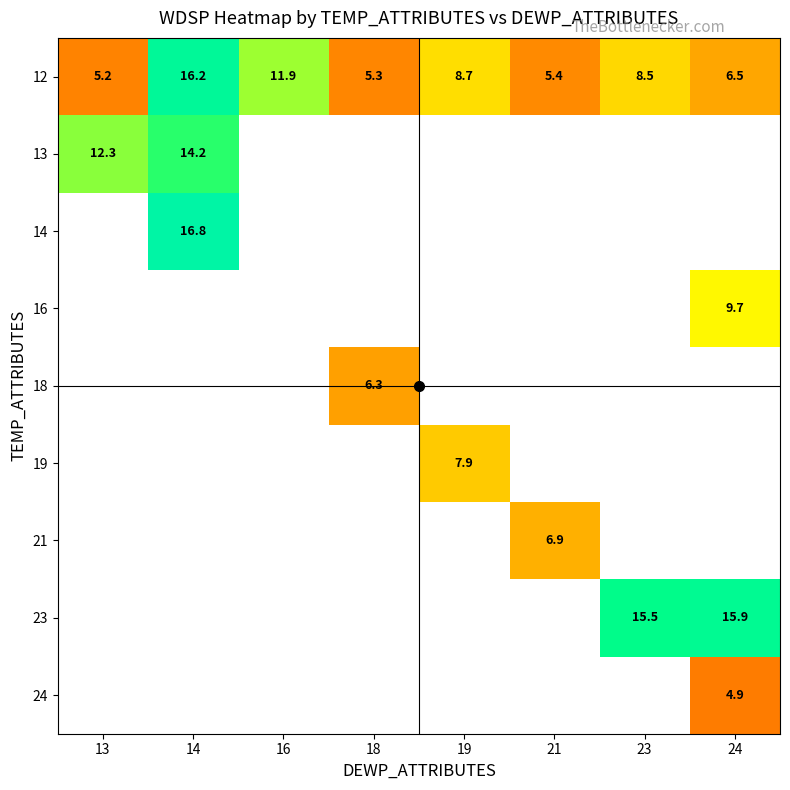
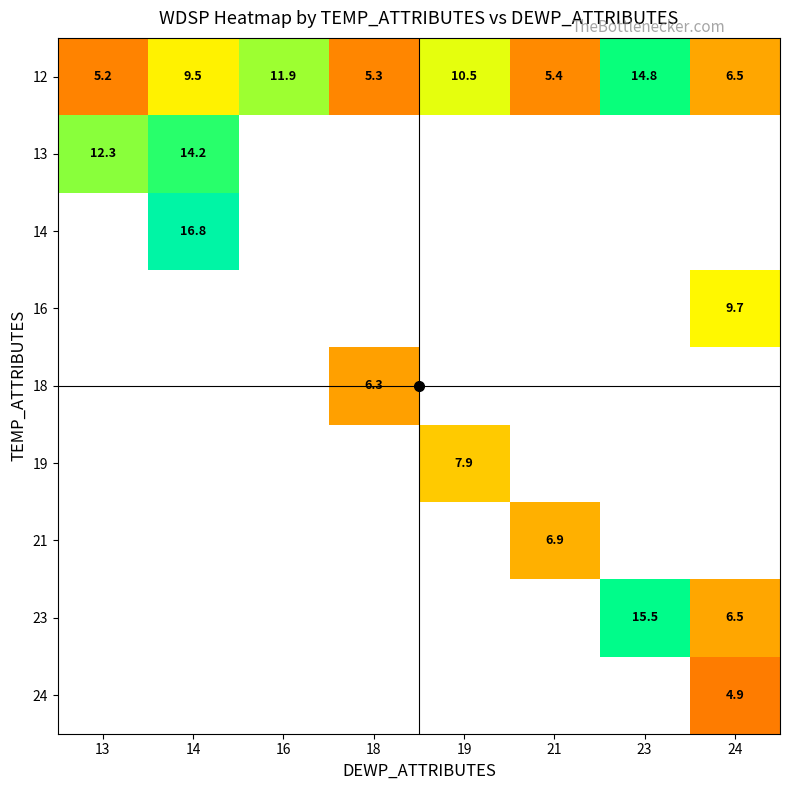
12, 14: 16.2 -> 9.5
12, 19: 8.7 -> 10.5
12, 23: 8.5 -> 14.8
23, 24: 15.9 -> 6.5
